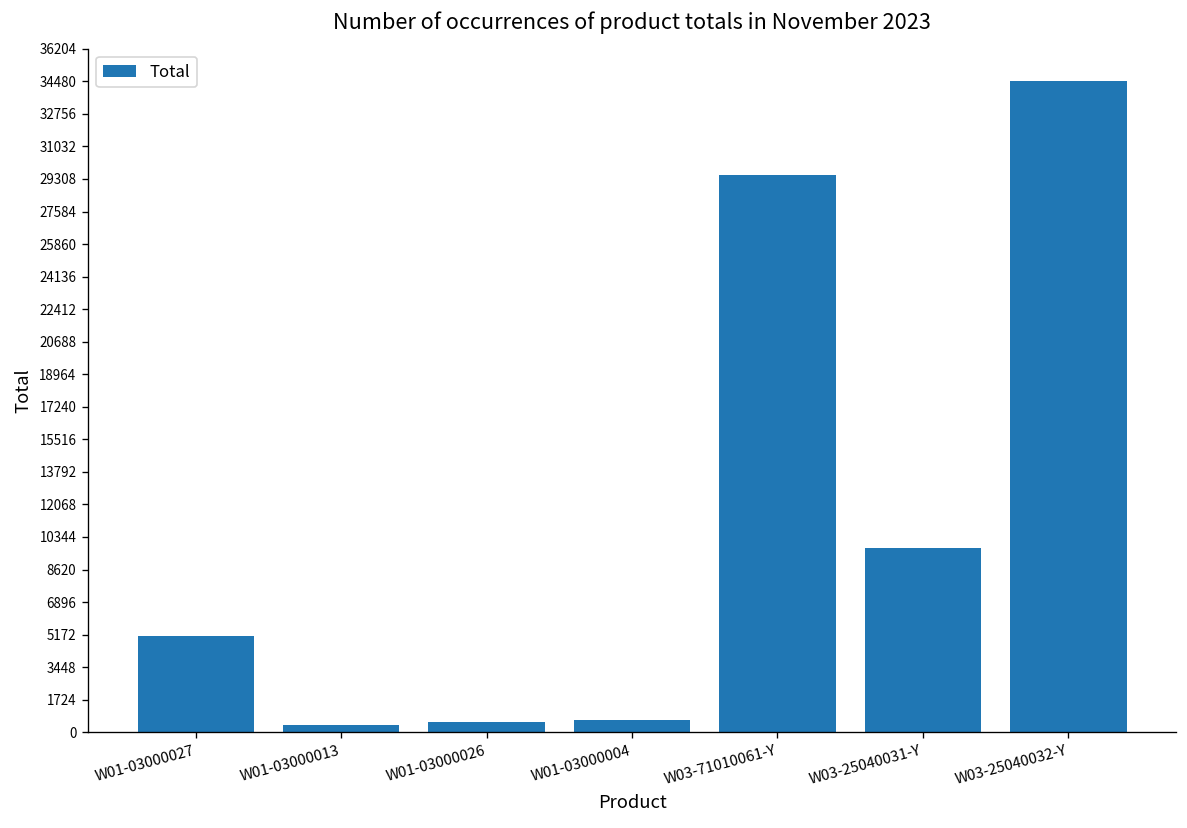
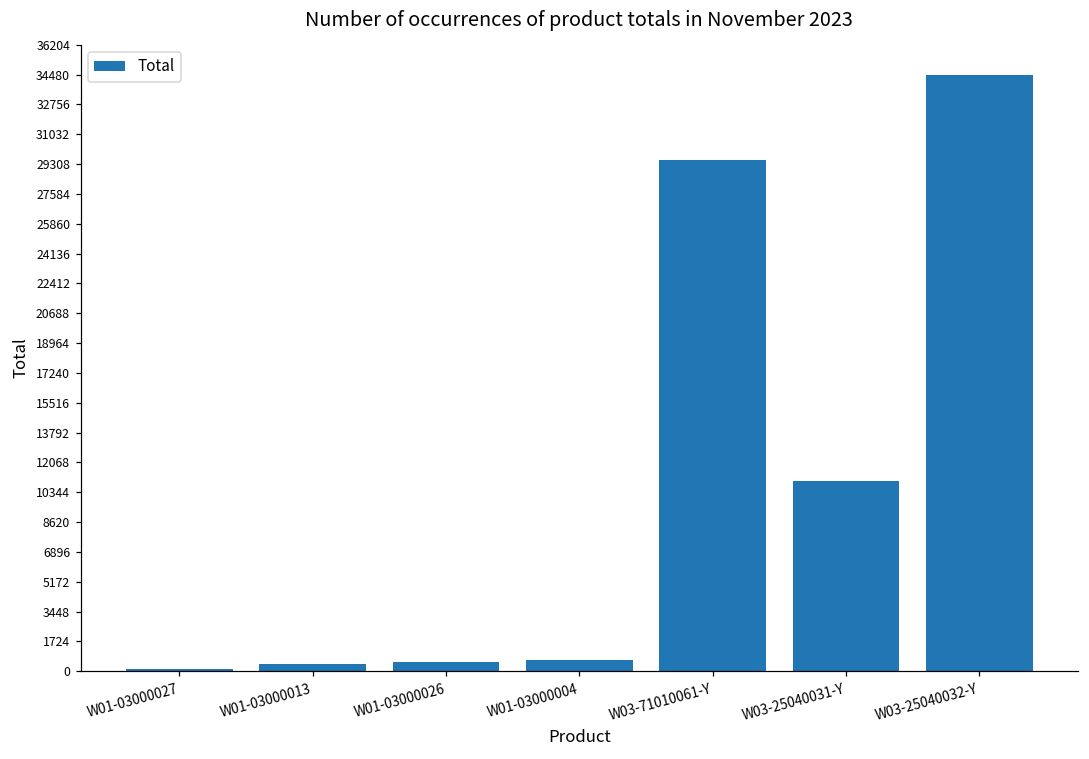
W01-03000027: 5100 -> 100
W03-25040031-Y: 9800 -> 11000
